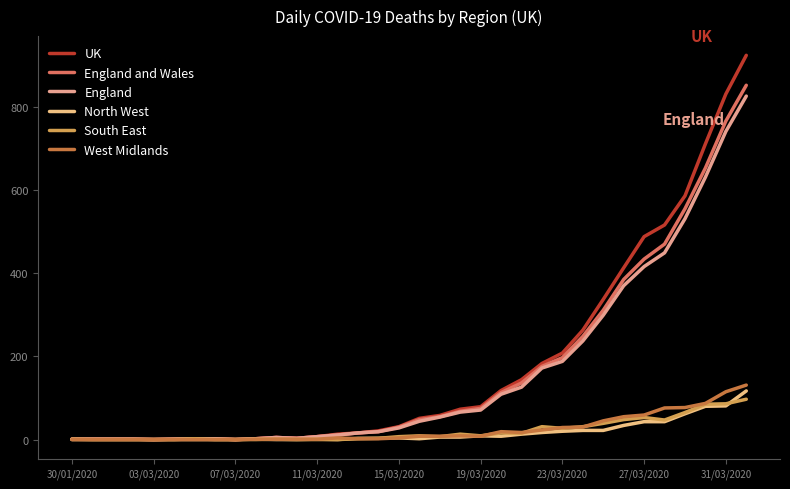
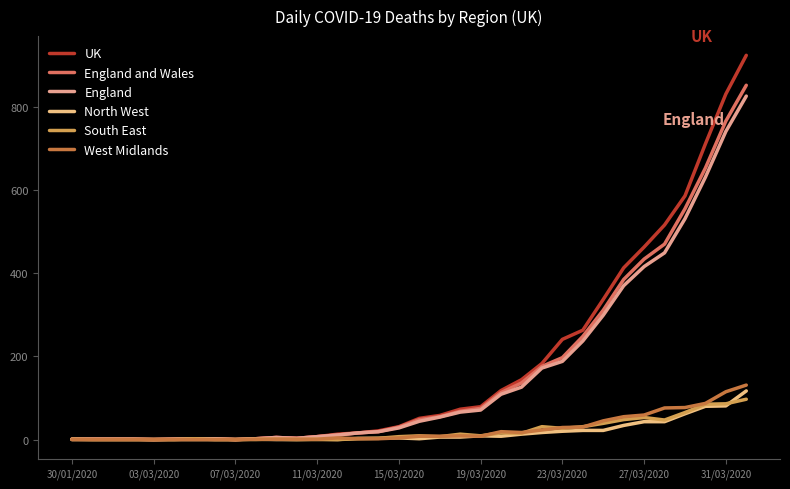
UK, 23/03/2020: 210 -> 240
UK, 27/03/2020: 490 -> 460
